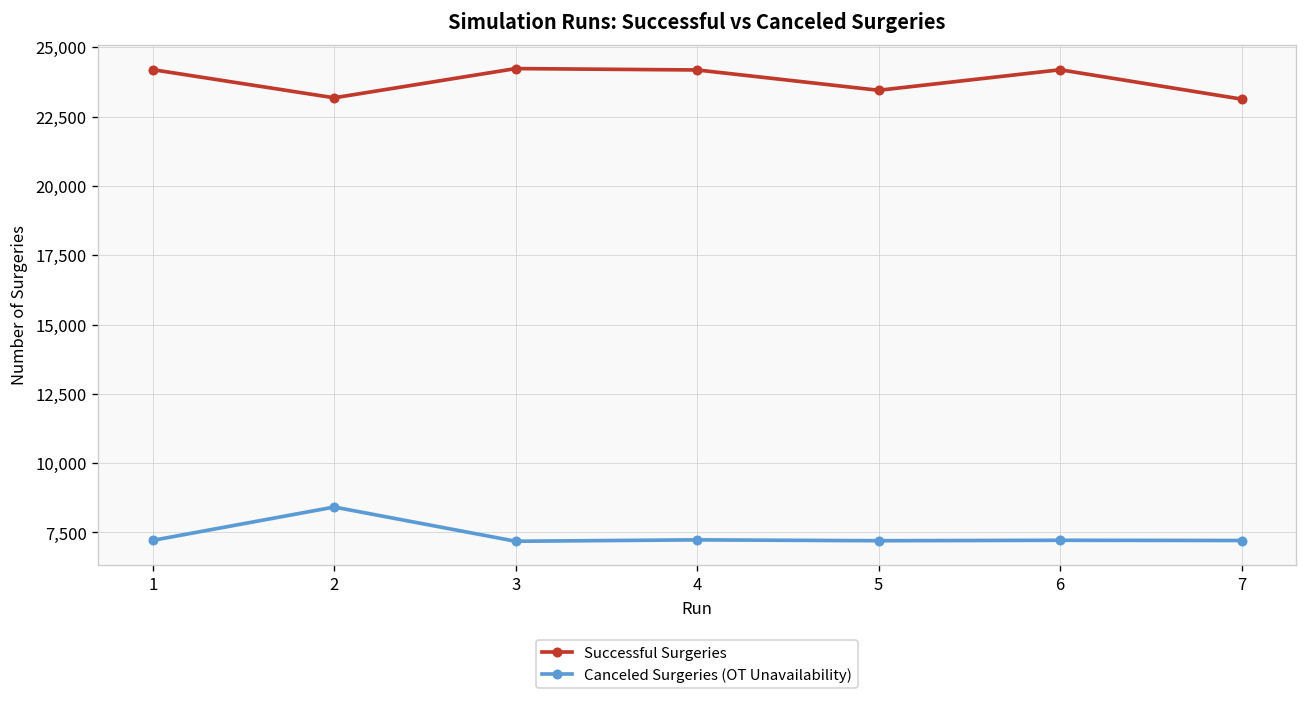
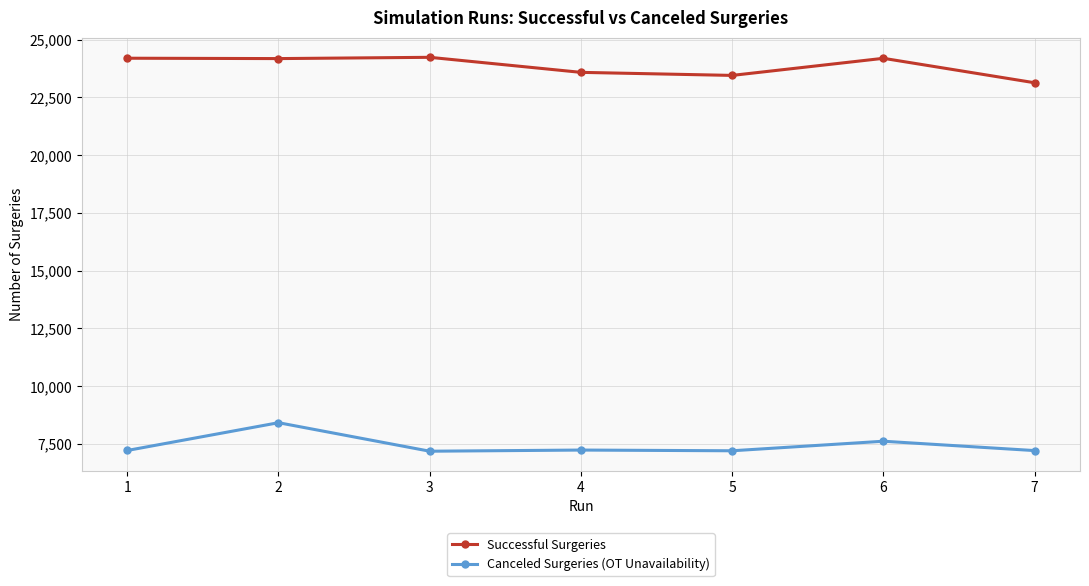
Successful Surgeries, 2: 23,200 -> 24,200
Successful Surgeries, 4: 24,200 -> 23,600
Canceled Surgeries (OT Unavailability), 6: 7,200 -> 7,600
